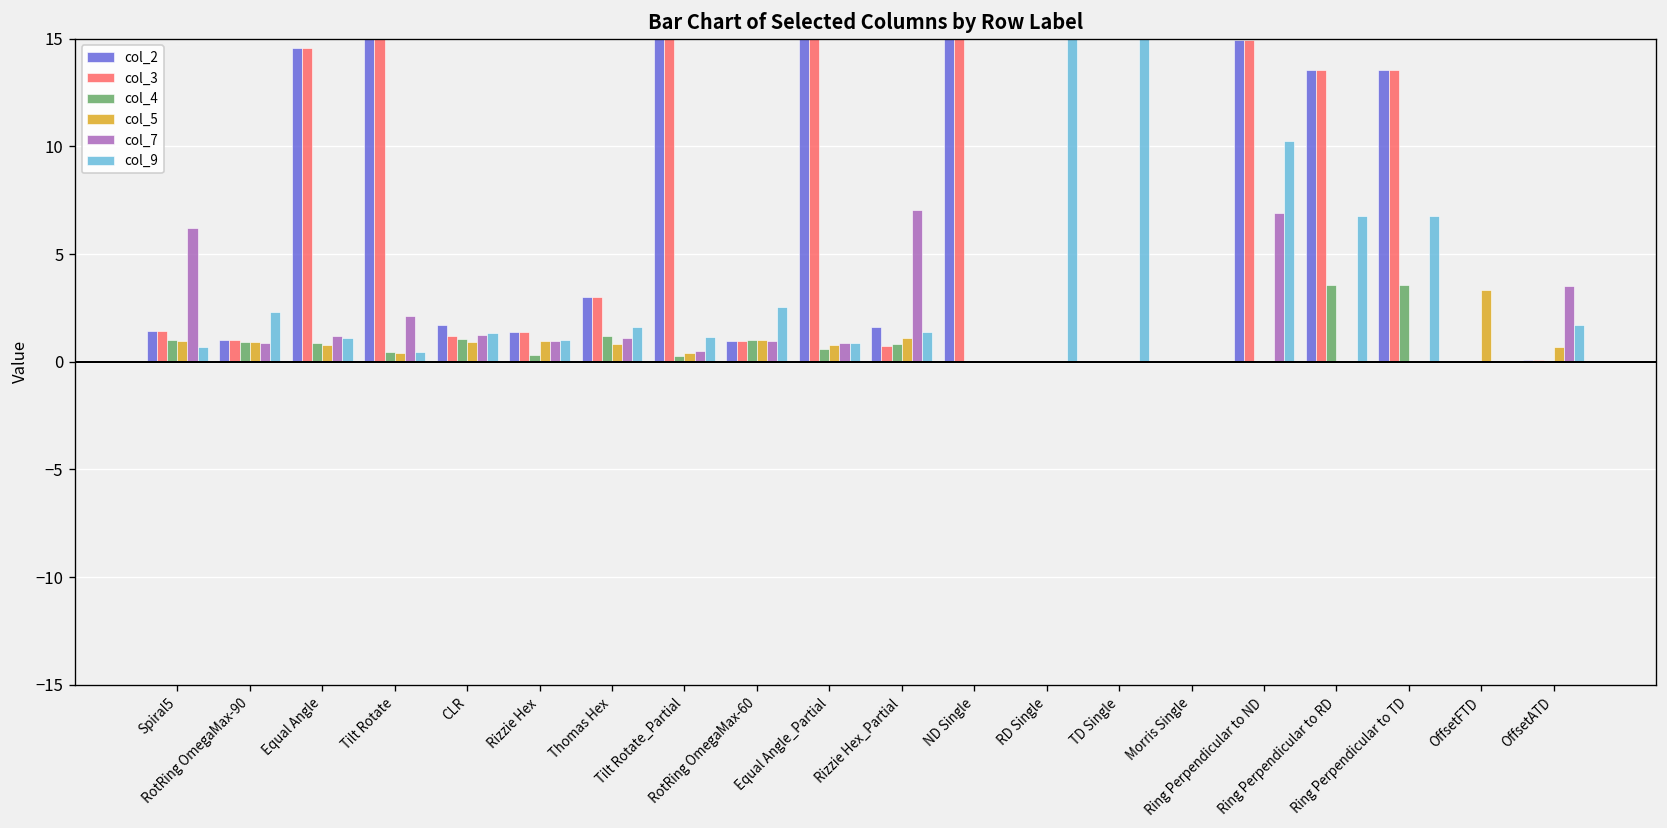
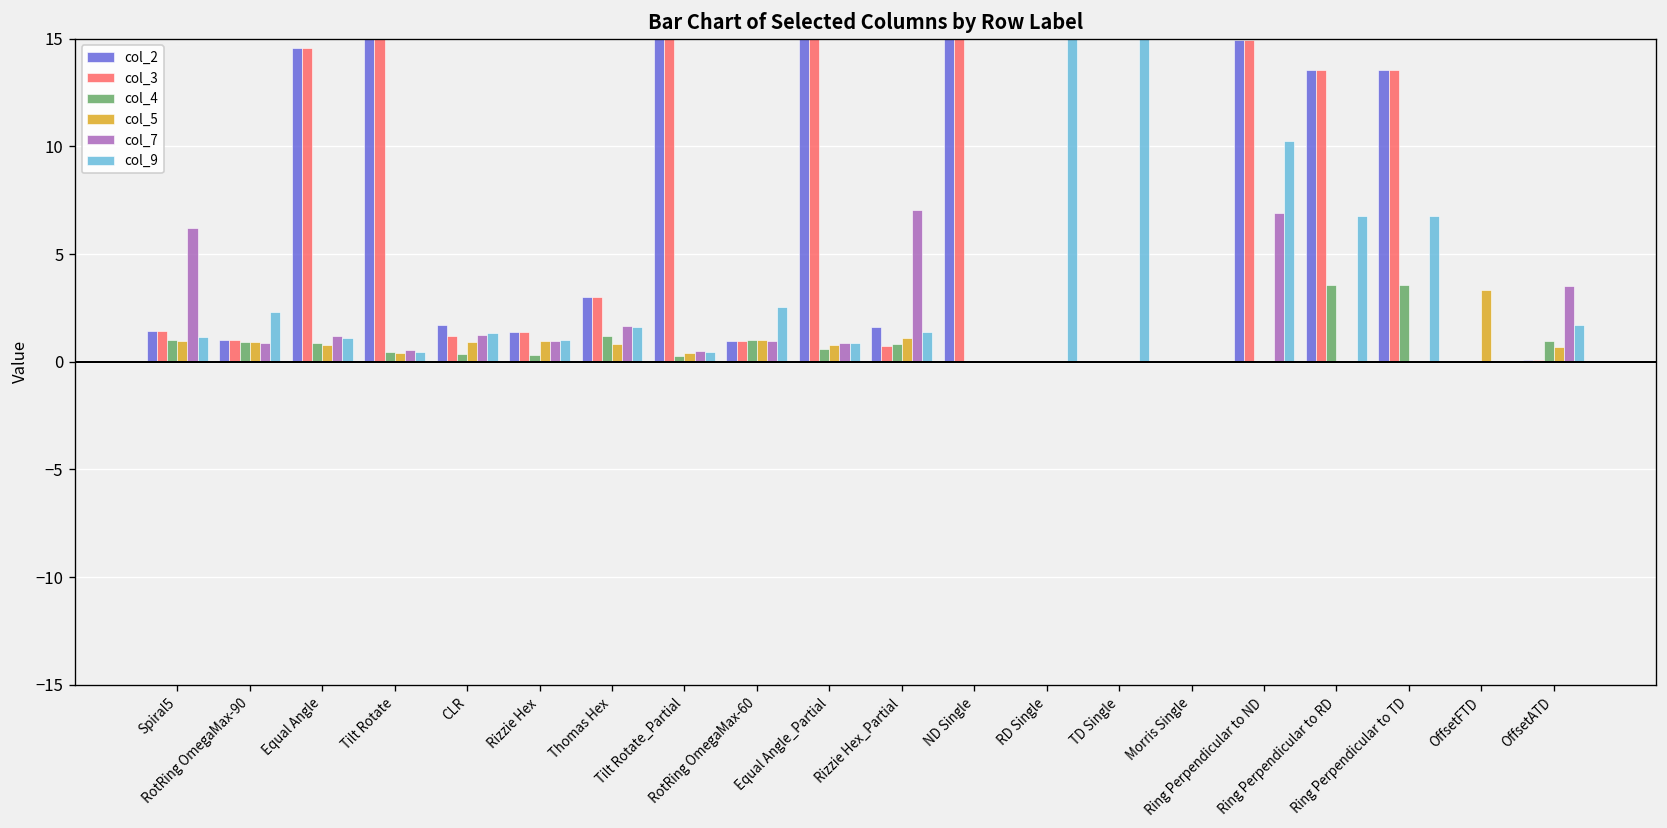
col_9, Spiral5: 0.7 -> 1.2
col_7, Tilt Rotate: 2.1 -> 0.5
col_4, CLR: 1.0 -> 0.3
col_7, Thomas Hex: 1.1 -> 1.7
col_9, Tilt Rotate_Partial: 1.2 -> 0.5
col_4, OffsetATD: 0.0 -> 1.0
